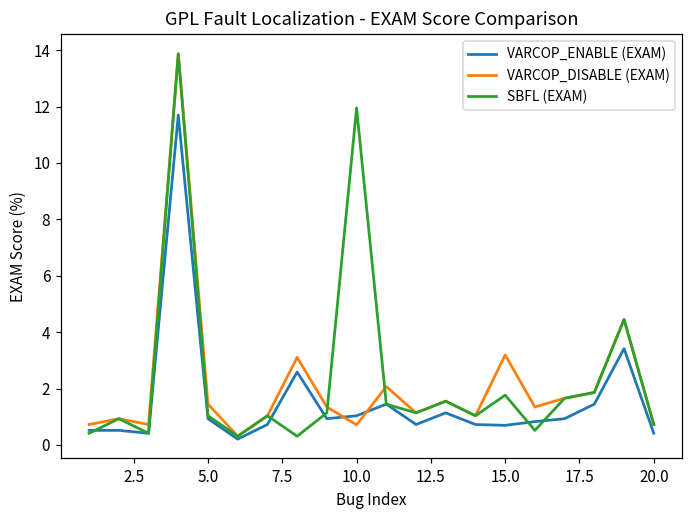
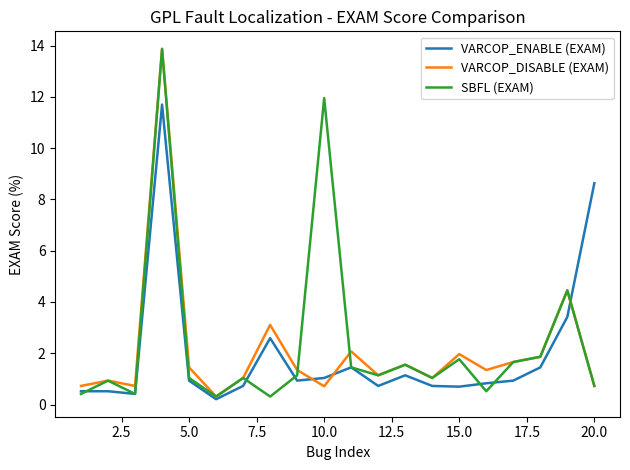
VARCOP_DISABLE (EXAM), 15.0: 3.2 -> 2.0
VARCOP_ENABLE (EXAM), 20.0: 0.4 -> 8.6
